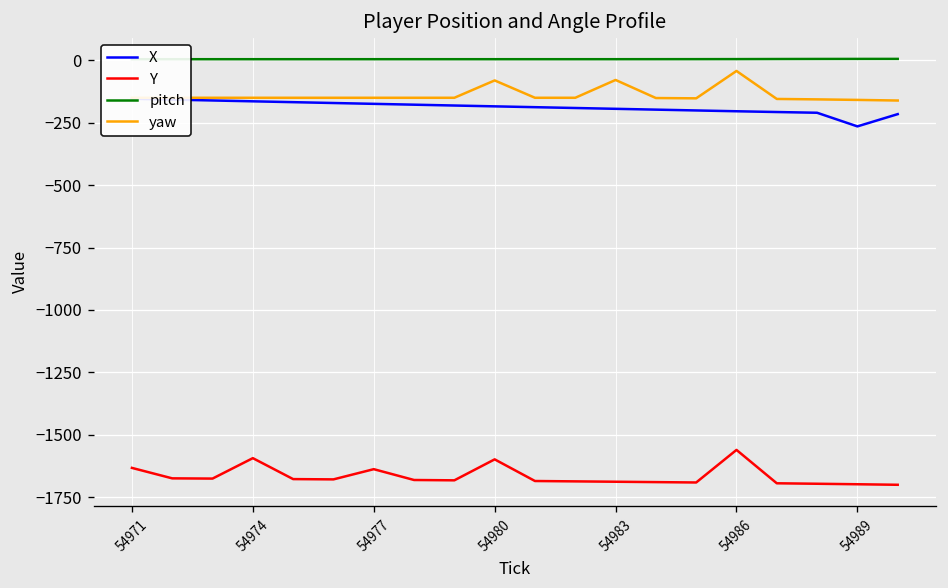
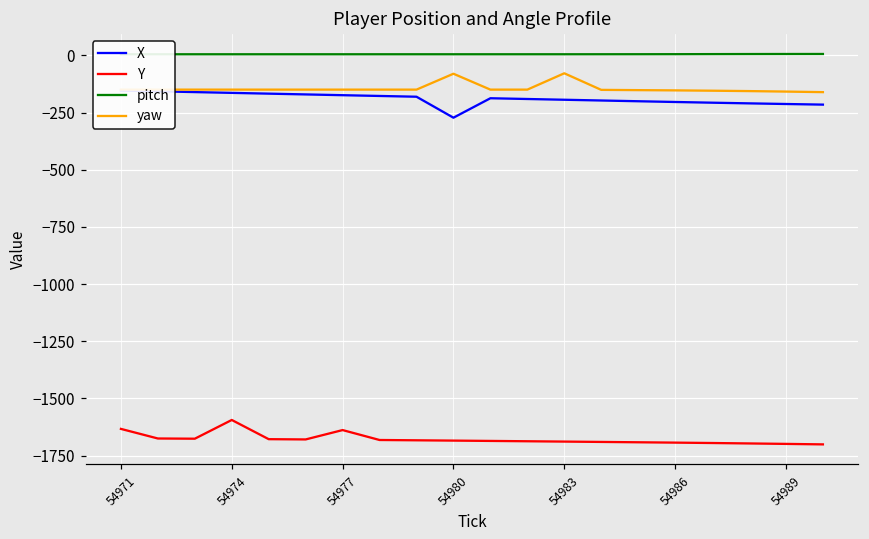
X, 54980: -180 -> -270
Y, 54980: -1600 -> -1680
Y, 54986: -1560 -> -1690
yaw, 54986: -40 -> -150
X, 54989: -260 -> -210
